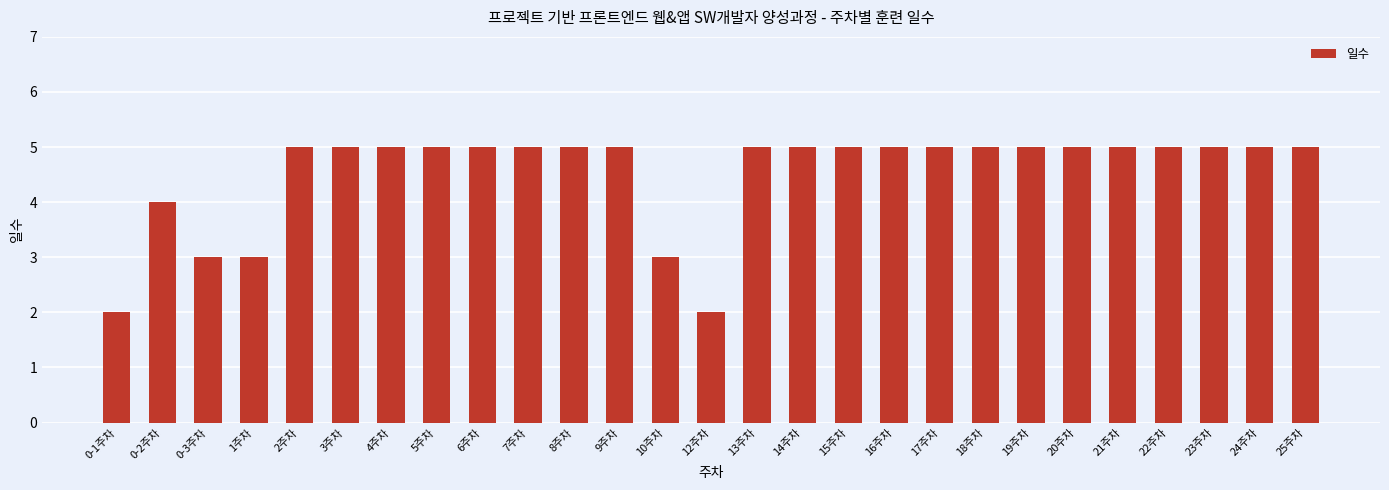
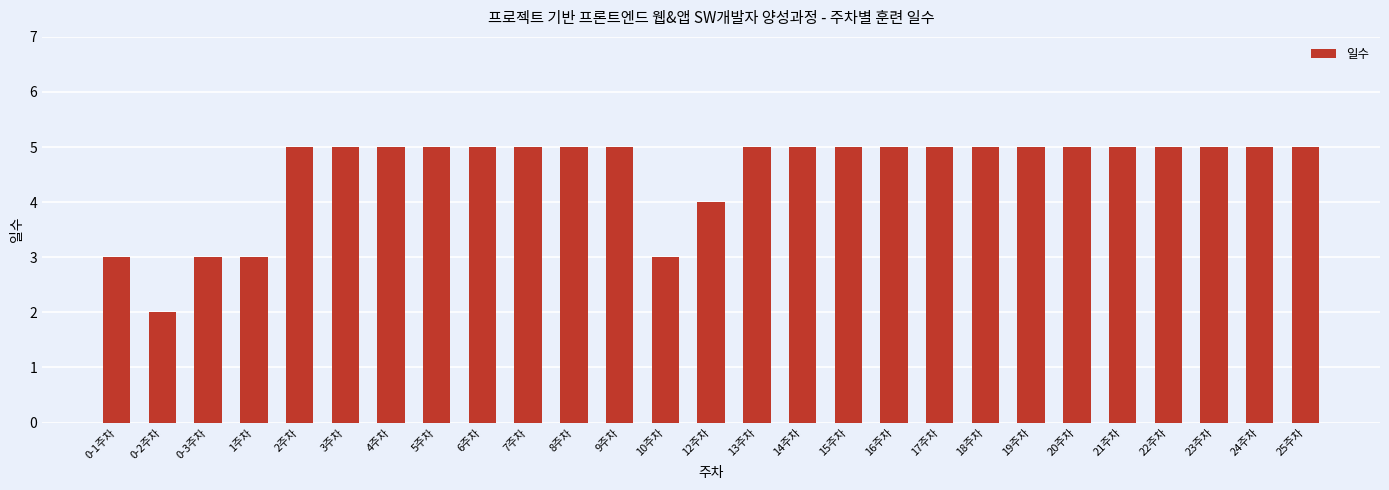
0-1주차: 2 -> 3
0-2주차: 4 -> 2
12주차: 2 -> 4
